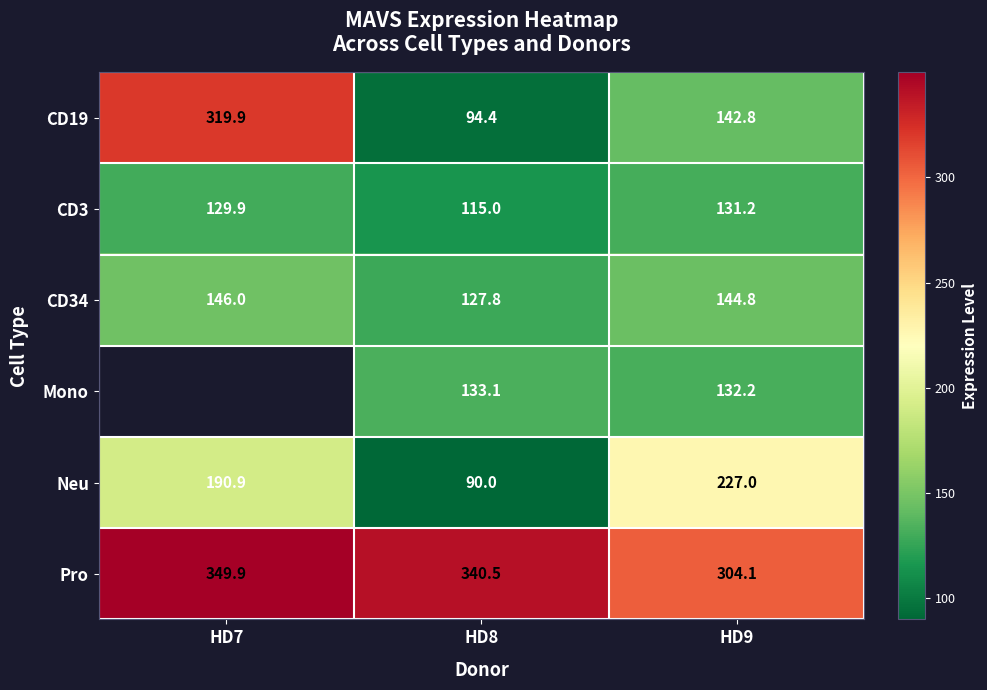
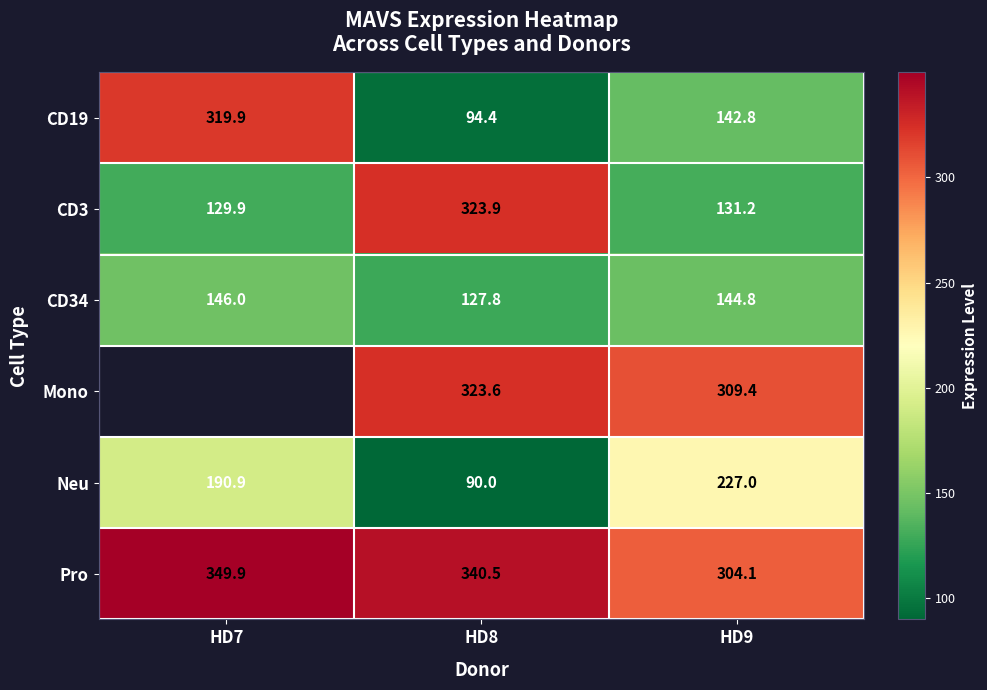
CD3, HD8: 115.0 -> 323.9
Mono, HD8: 133.1 -> 323.6
Mono, HD9: 132.2 -> 309.4
